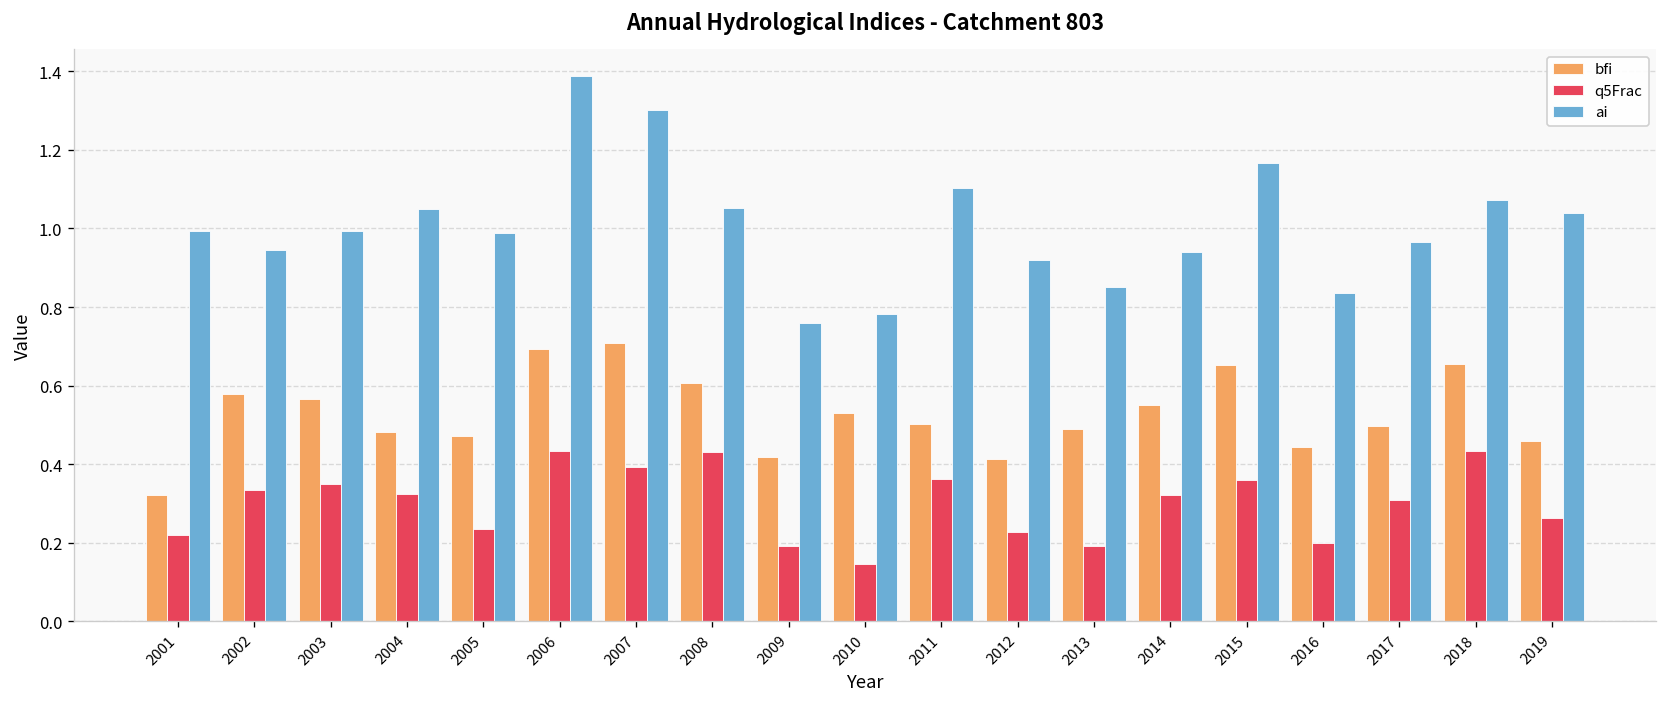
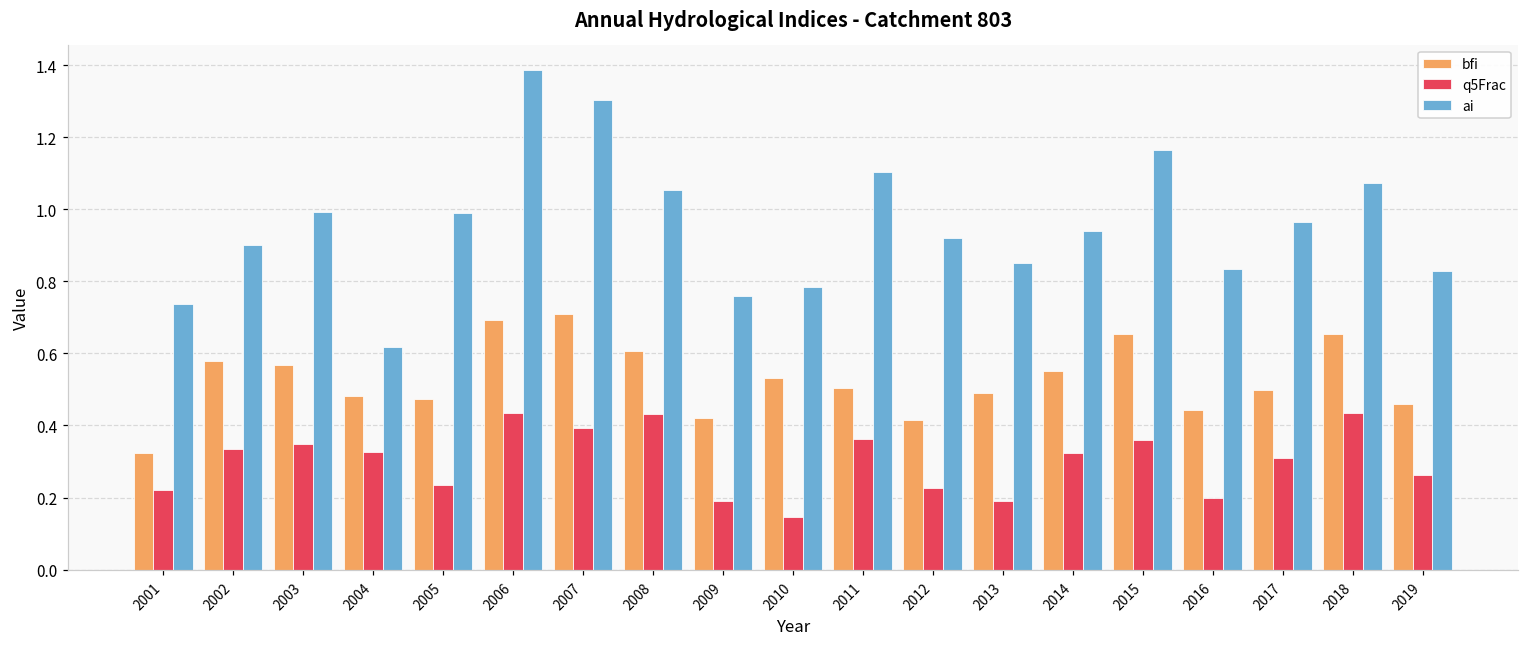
ai, 2001: 0.99 -> 0.74
ai, 2002: 0.94 -> 0.90
ai, 2004: 1.05 -> 0.62
ai, 2019: 1.04 -> 0.83
